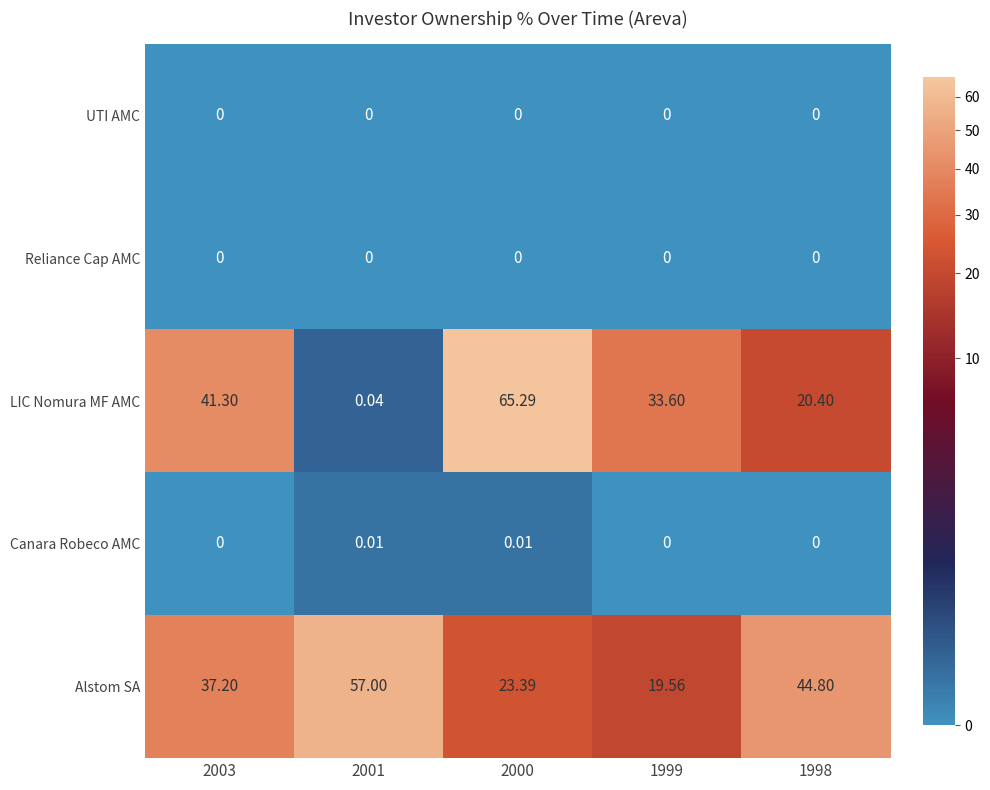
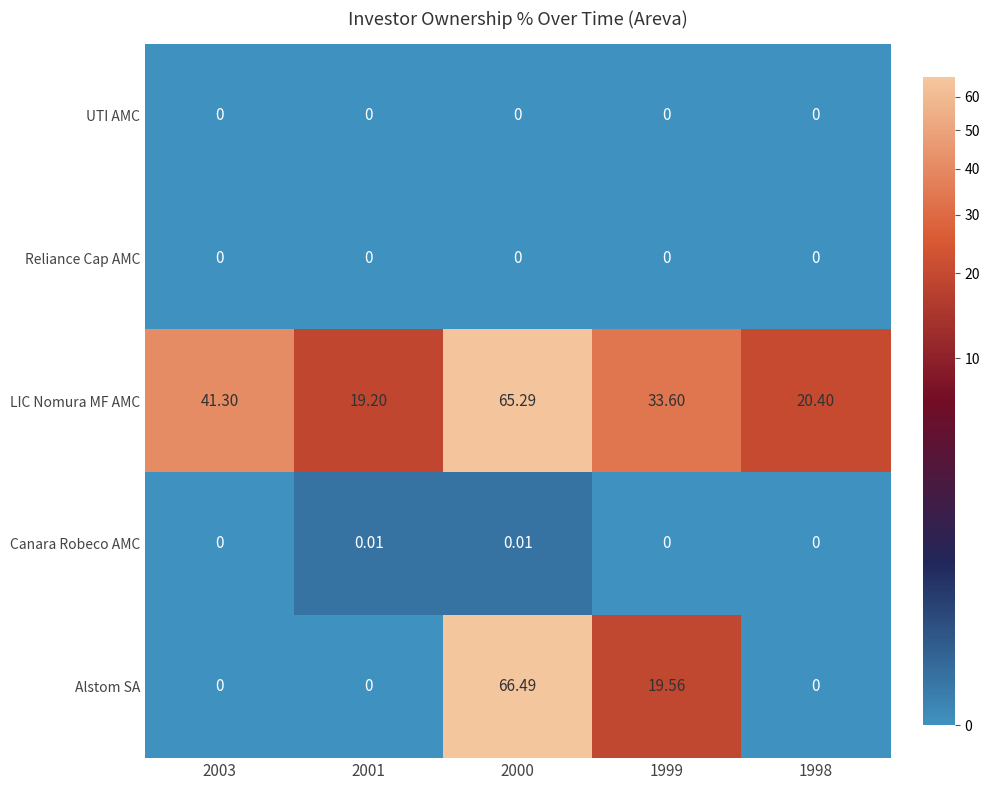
LIC Nomura MF AMC, 2001: 0.04 -> 19.20
Alstom SA, 2003: 37.20 -> 0
Alstom SA, 2001: 57.00 -> 0
Alstom SA, 2000: 23.39 -> 66.49
Alstom SA, 1998: 44.80 -> 0
